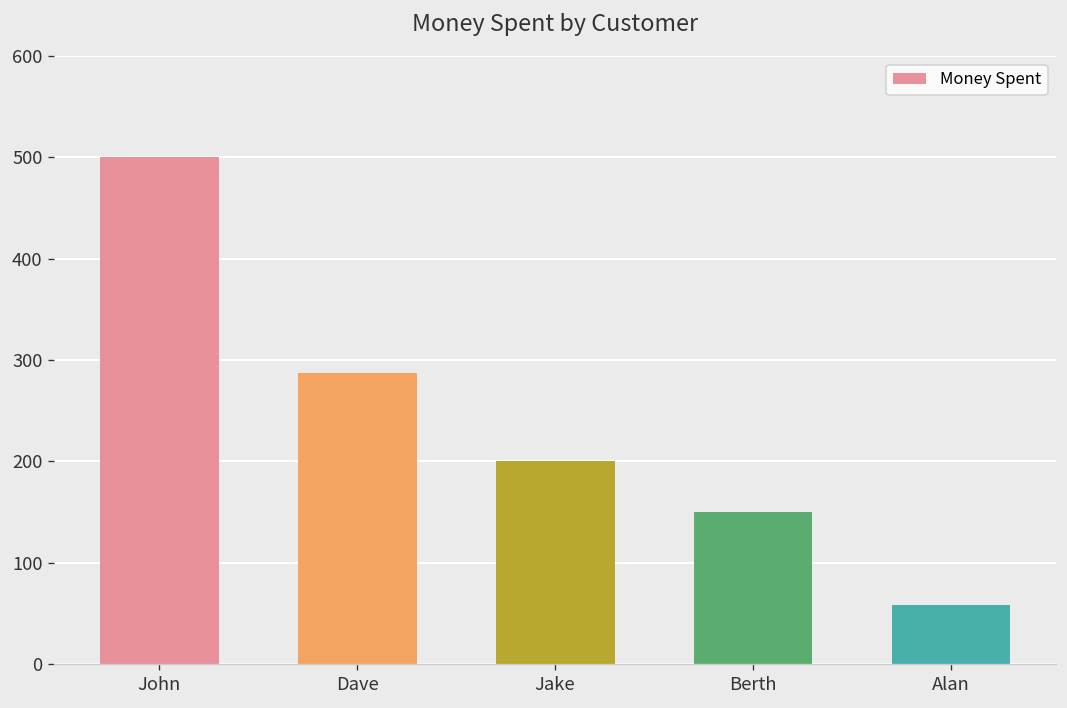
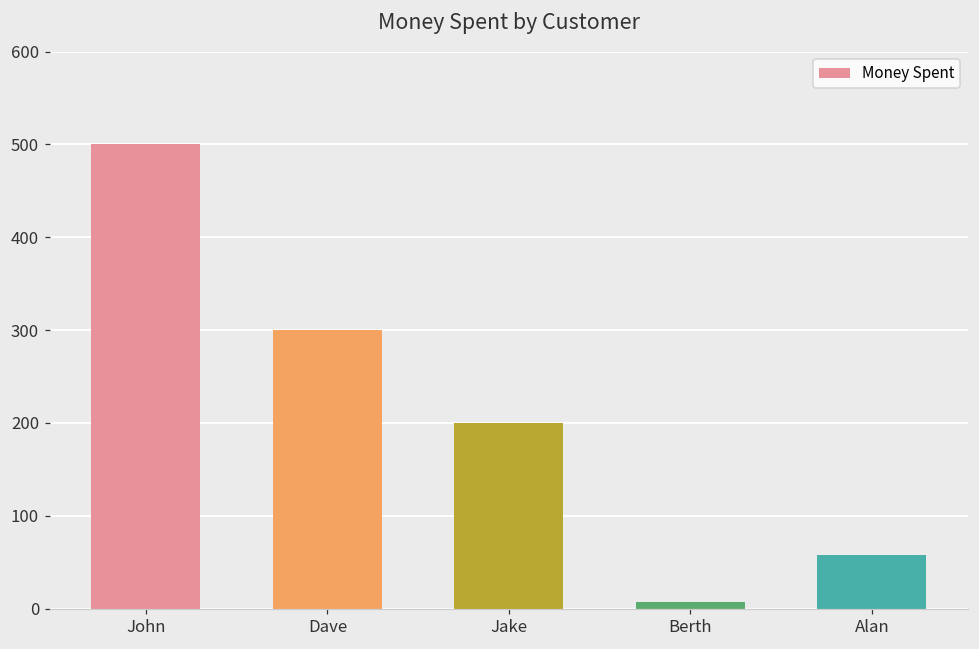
Dave: 290 -> 300
Berth: 150 -> 10
